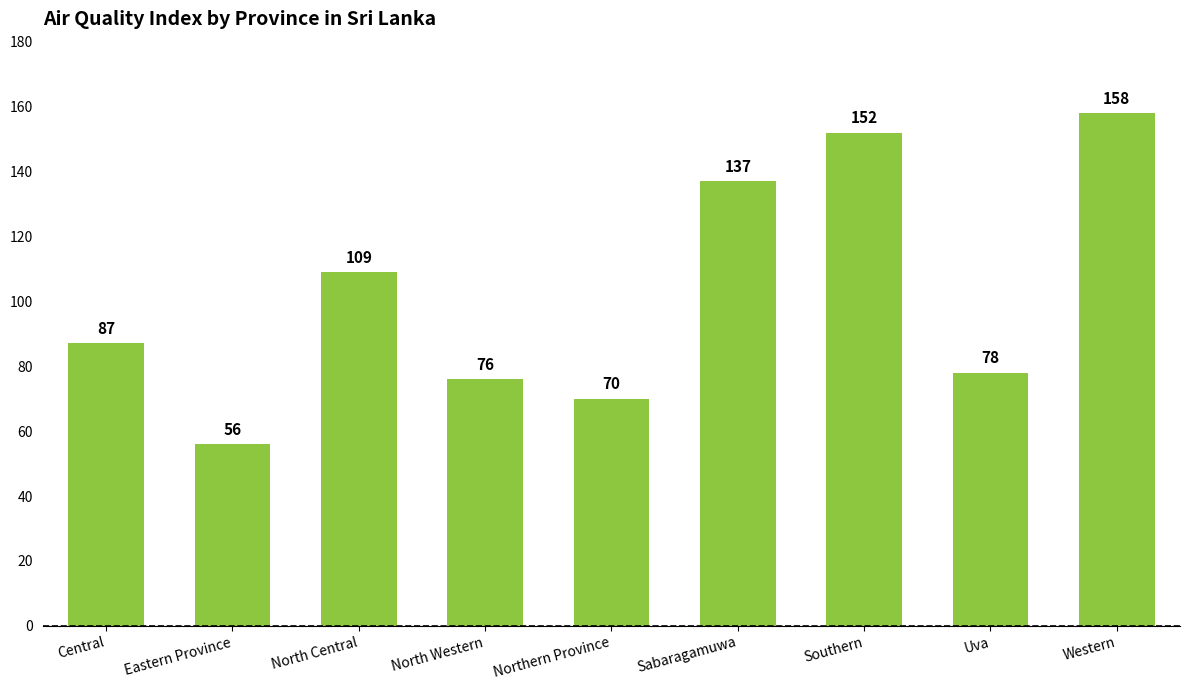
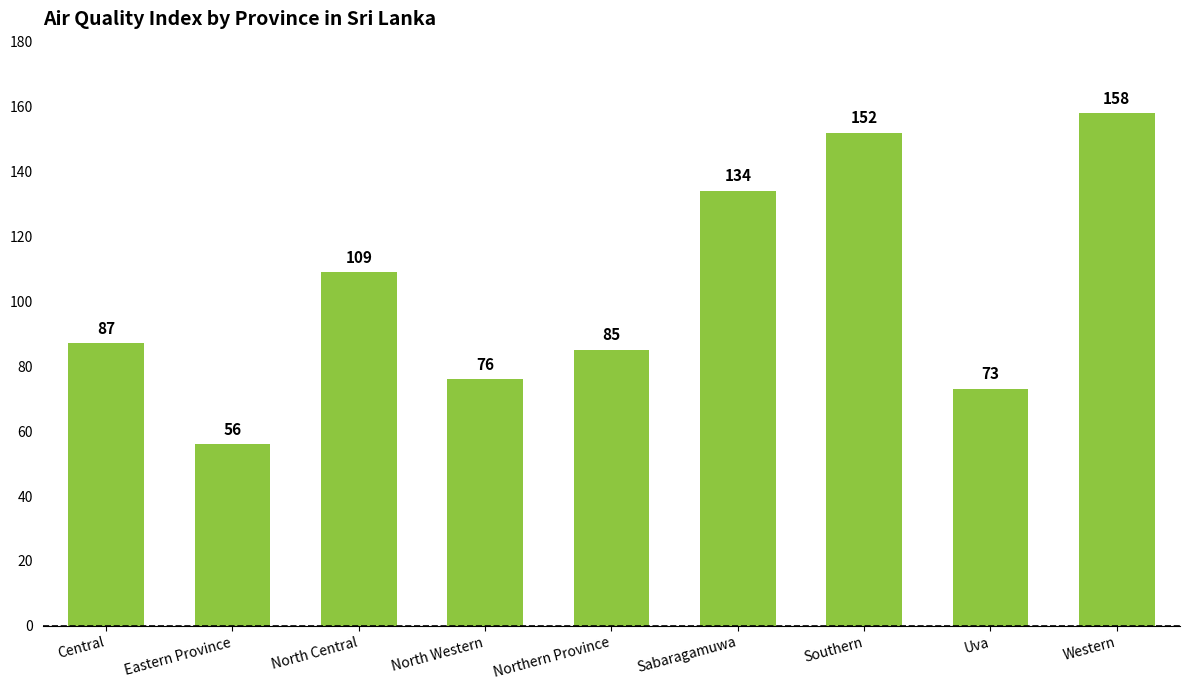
Northern Province: 70 -> 85
Sabaragamuwa: 137 -> 134
Uva: 78 -> 73
